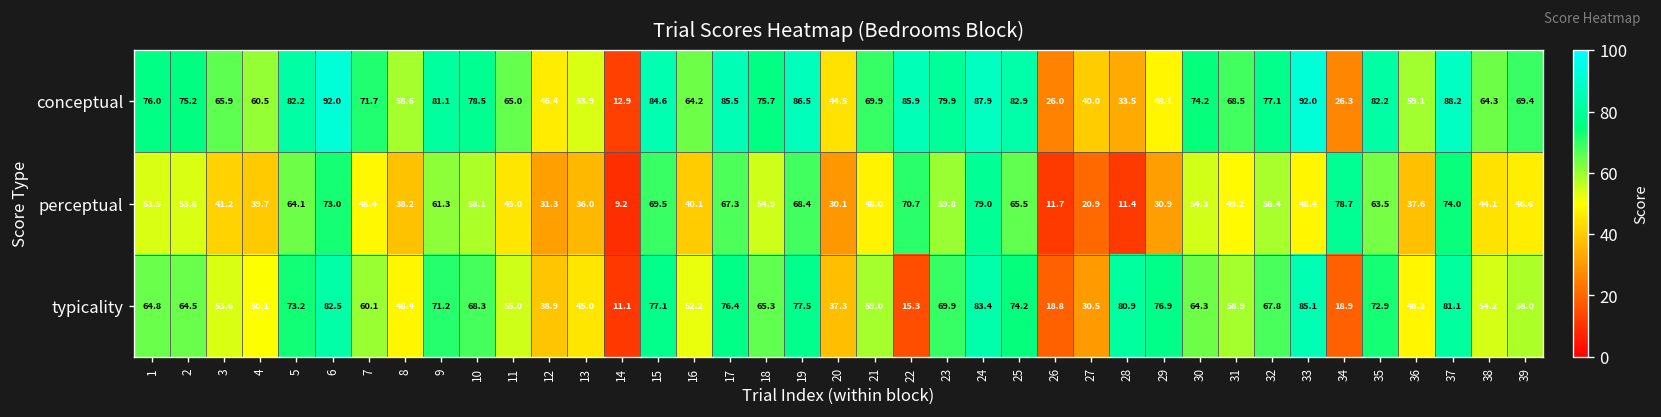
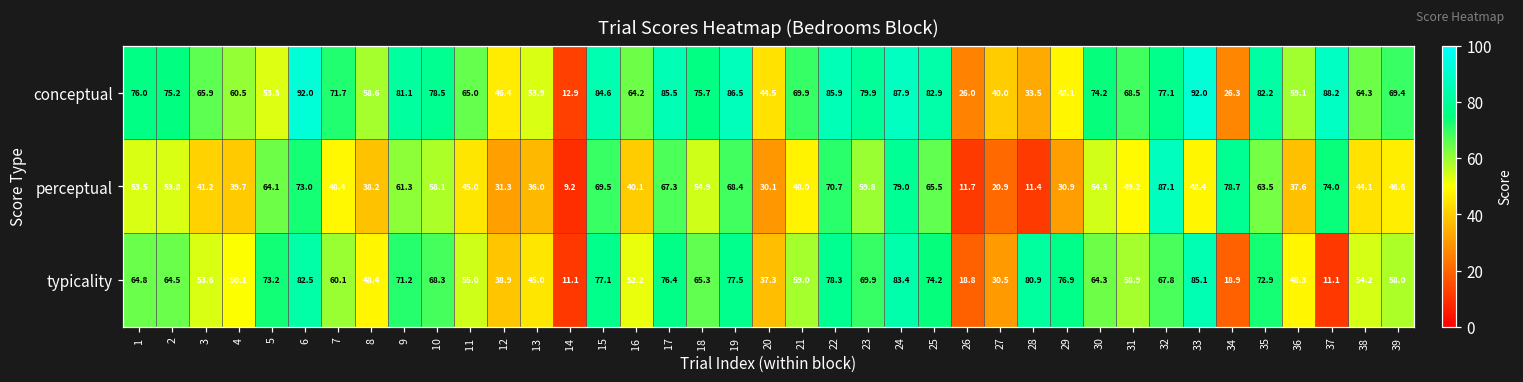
conceptual, 5: 82.2 -> 53.3
perceptual, 32: 58.4 -> 87.1
typicality, 22: 15.3 -> 78.3
typicality, 37: 81.1 -> 11.1
